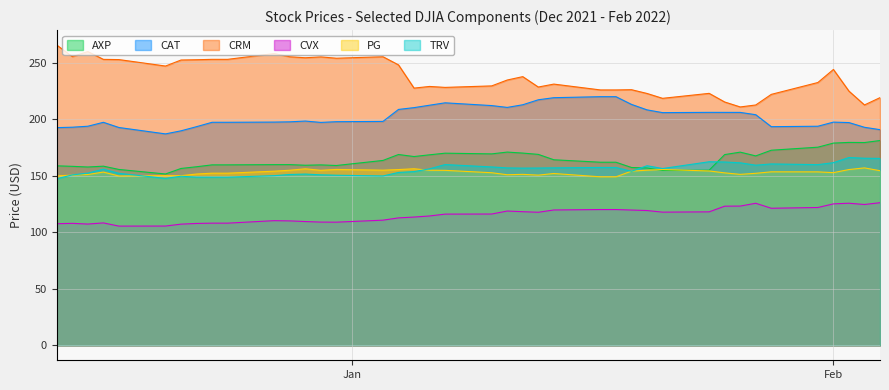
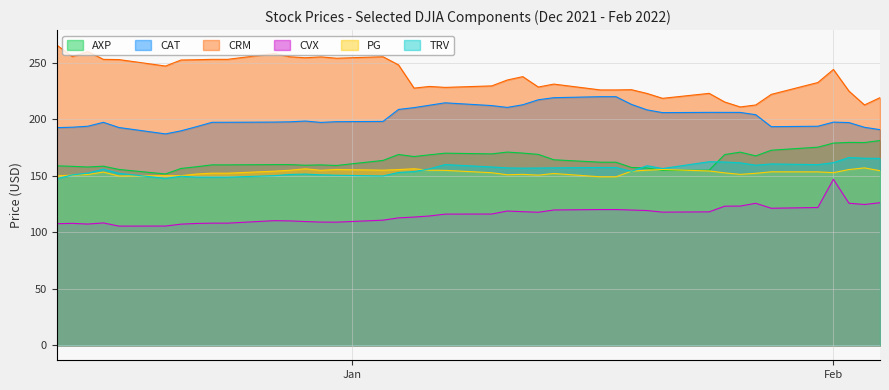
CVX, Feb: 125 -> 147
